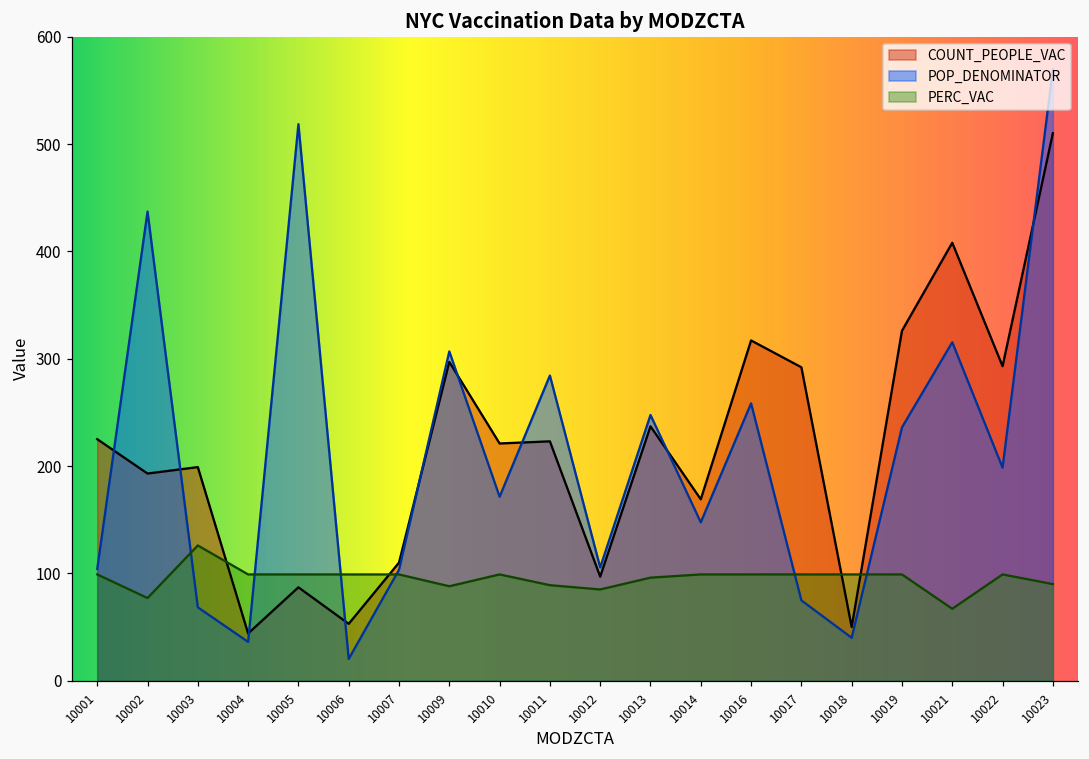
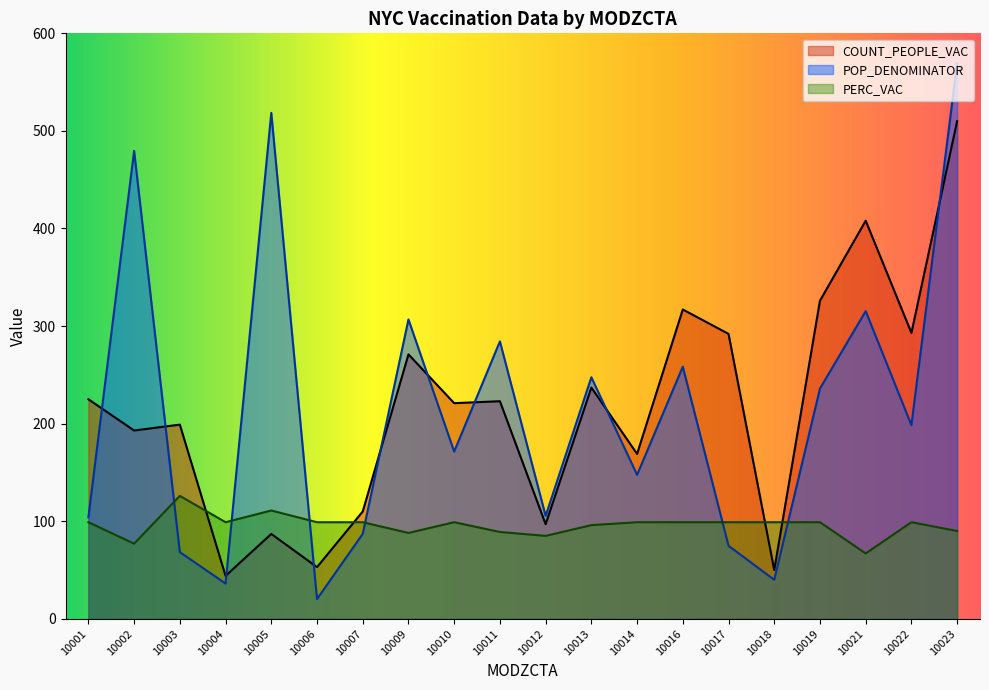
POP_DENOMINATOR, 10002: 440 -> 480
PERC_VAC, 10005: 100 -> 110
POP_DENOMINATOR, 10007: 100 -> 90
COUNT_PEOPLE_VAC, 10009: 300 -> 270
